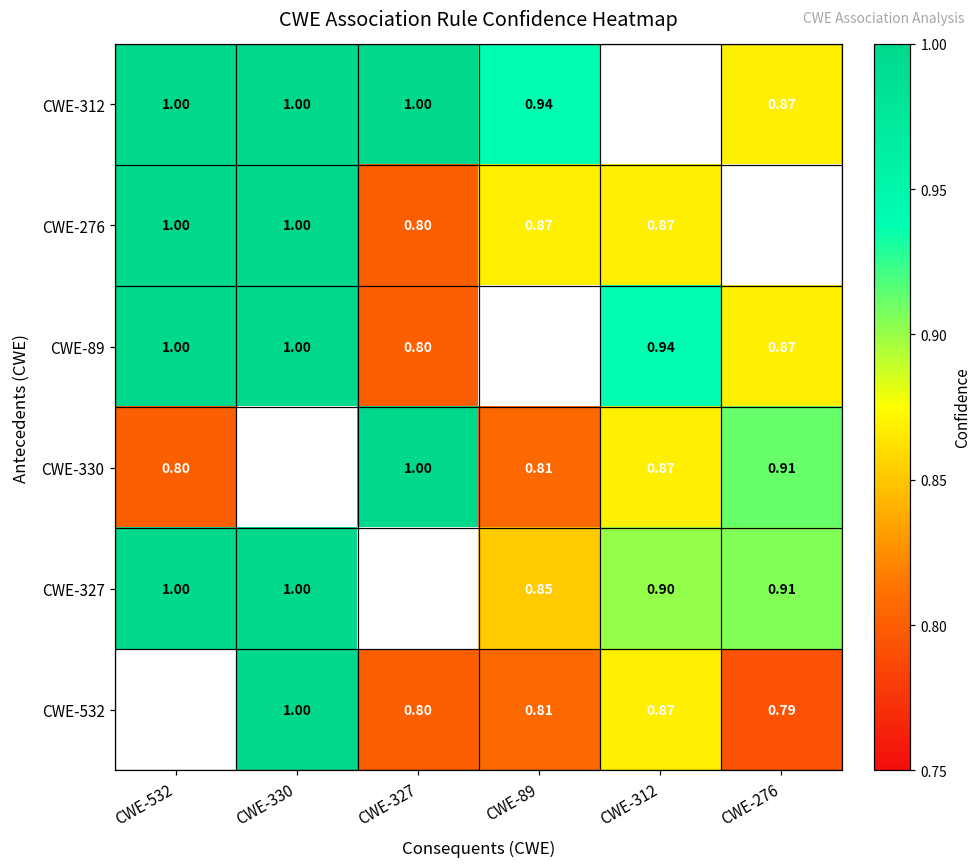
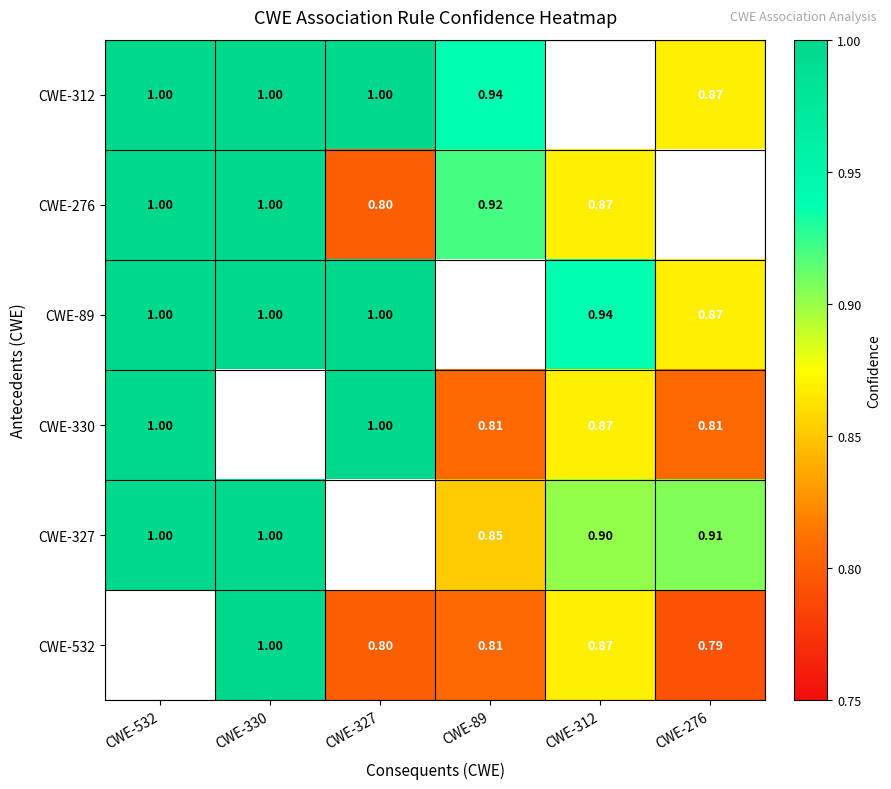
CWE-276, CWE-89: 0.87 -> 0.92
CWE-89, CWE-327: 0.80 -> 1.00
CWE-330, CWE-532: 0.80 -> 1.00
CWE-330, CWE-276: 0.91 -> 0.81
